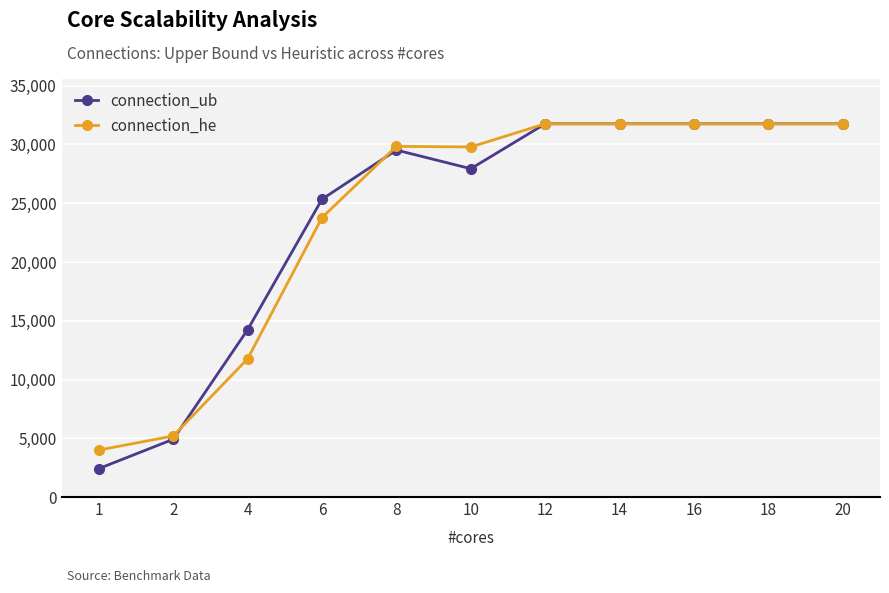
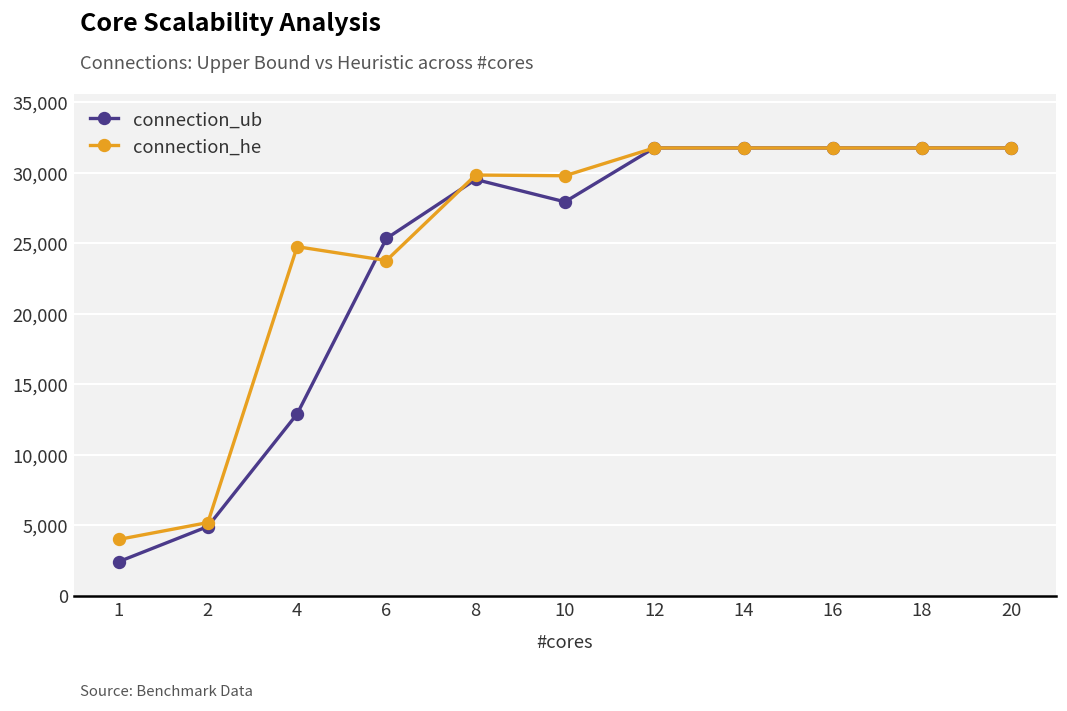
connection_ub, 4: 14,200 -> 12,900
connection_he, 4: 11,800 -> 24,800
